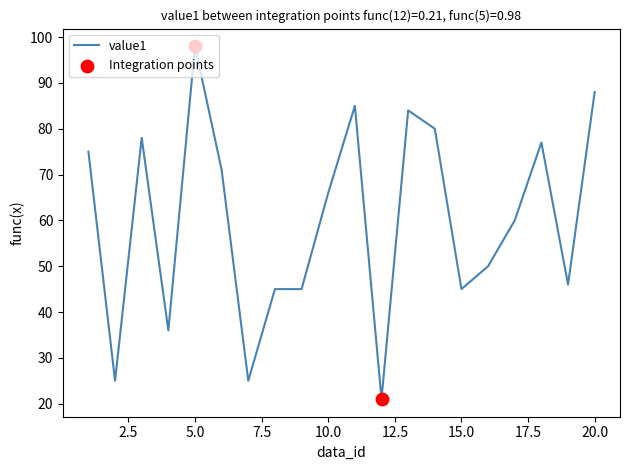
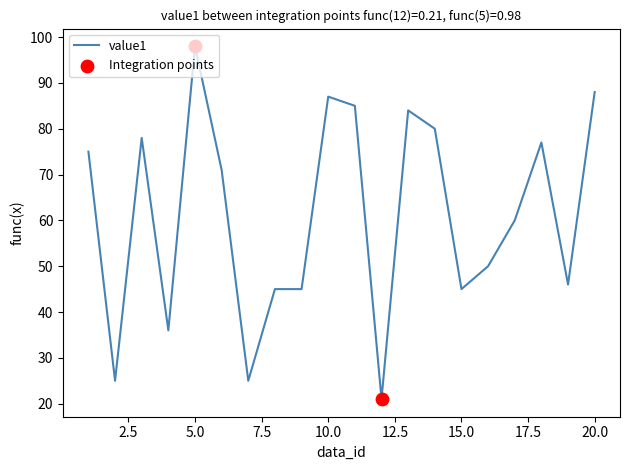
value1, 10.0: 66 -> 87
